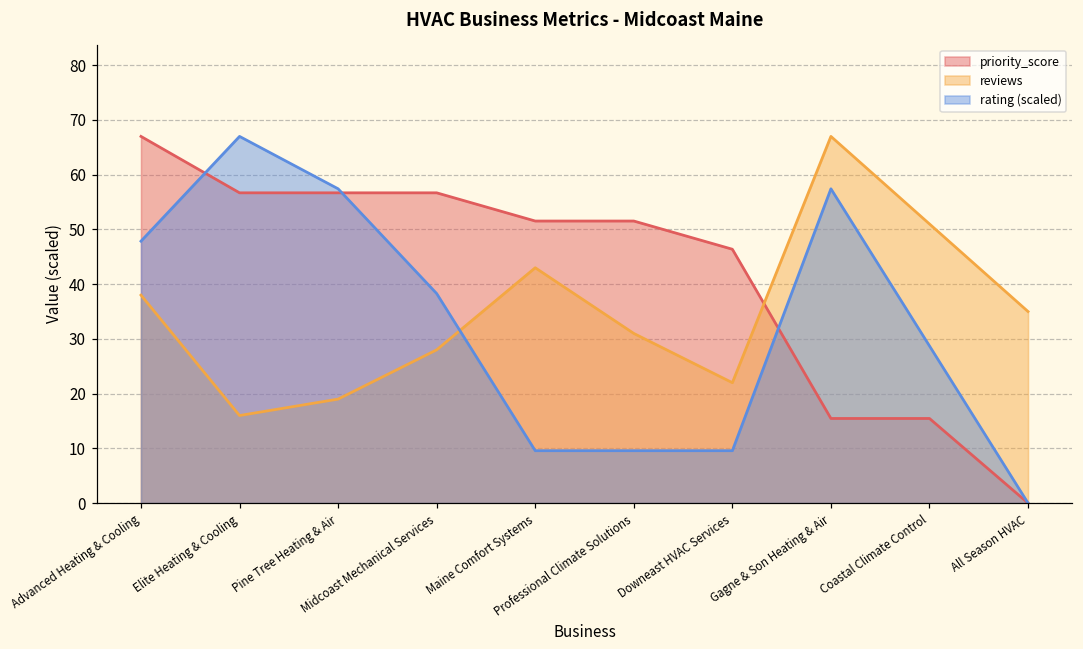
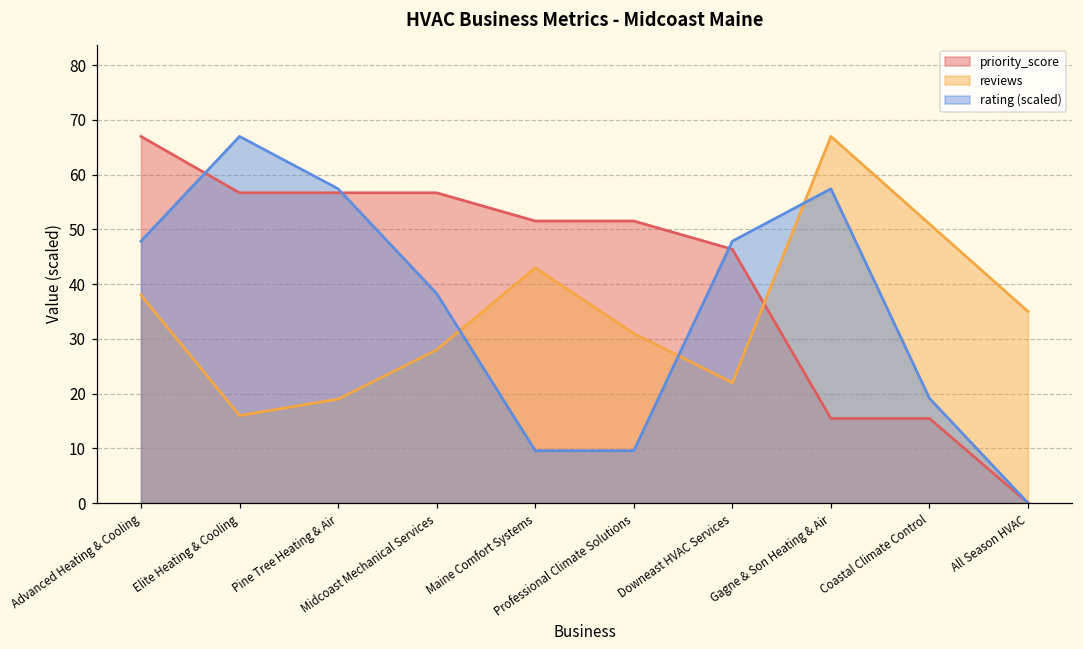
rating (scaled), Downeast HVAC Services: 10 -> 48
rating (scaled), Coastal Climate Control: 29 -> 19
